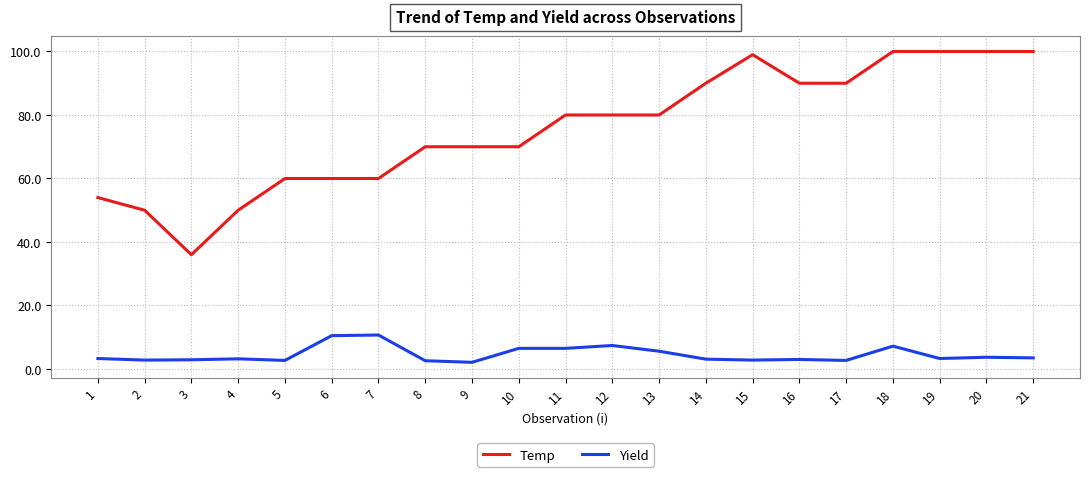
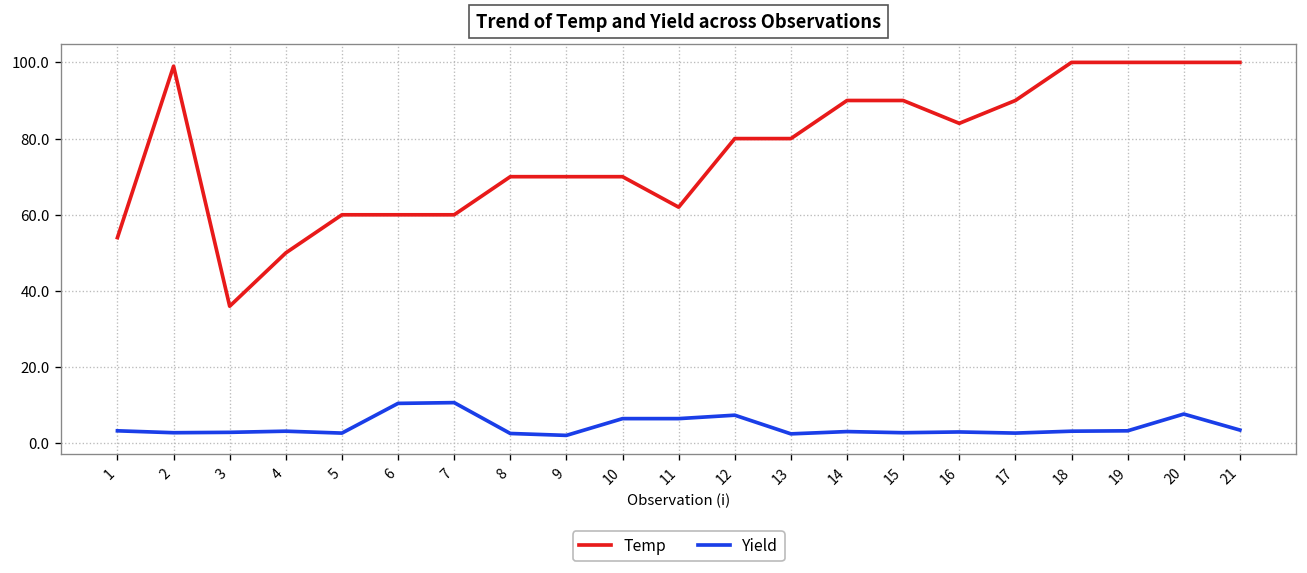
Temp, 2: 50 -> 99
Temp, 11: 80 -> 62
Yield, 13: 6 -> 3
Temp, 15: 99 -> 90
Temp, 16: 90 -> 84
Yield, 18: 7 -> 3
Yield, 20: 4 -> 8
